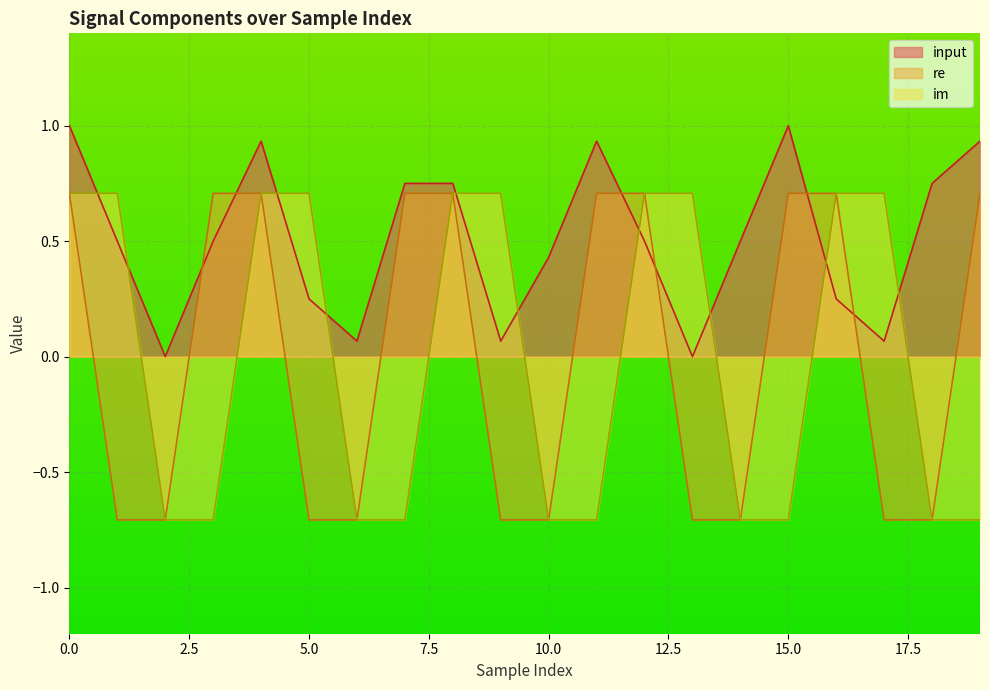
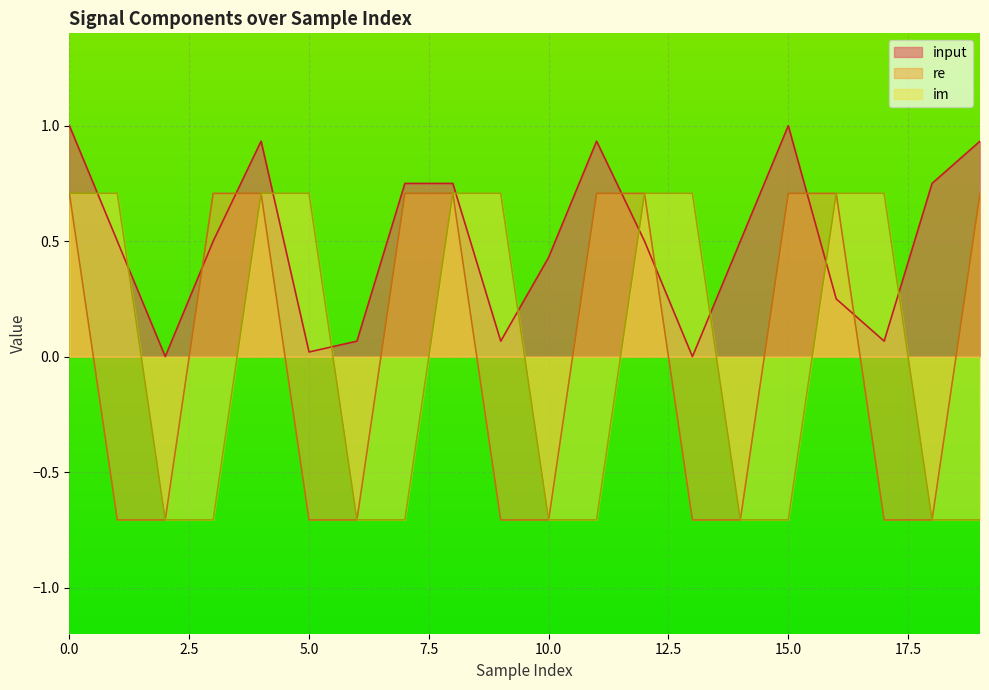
input, 5.0: 0.25 -> 0.02
